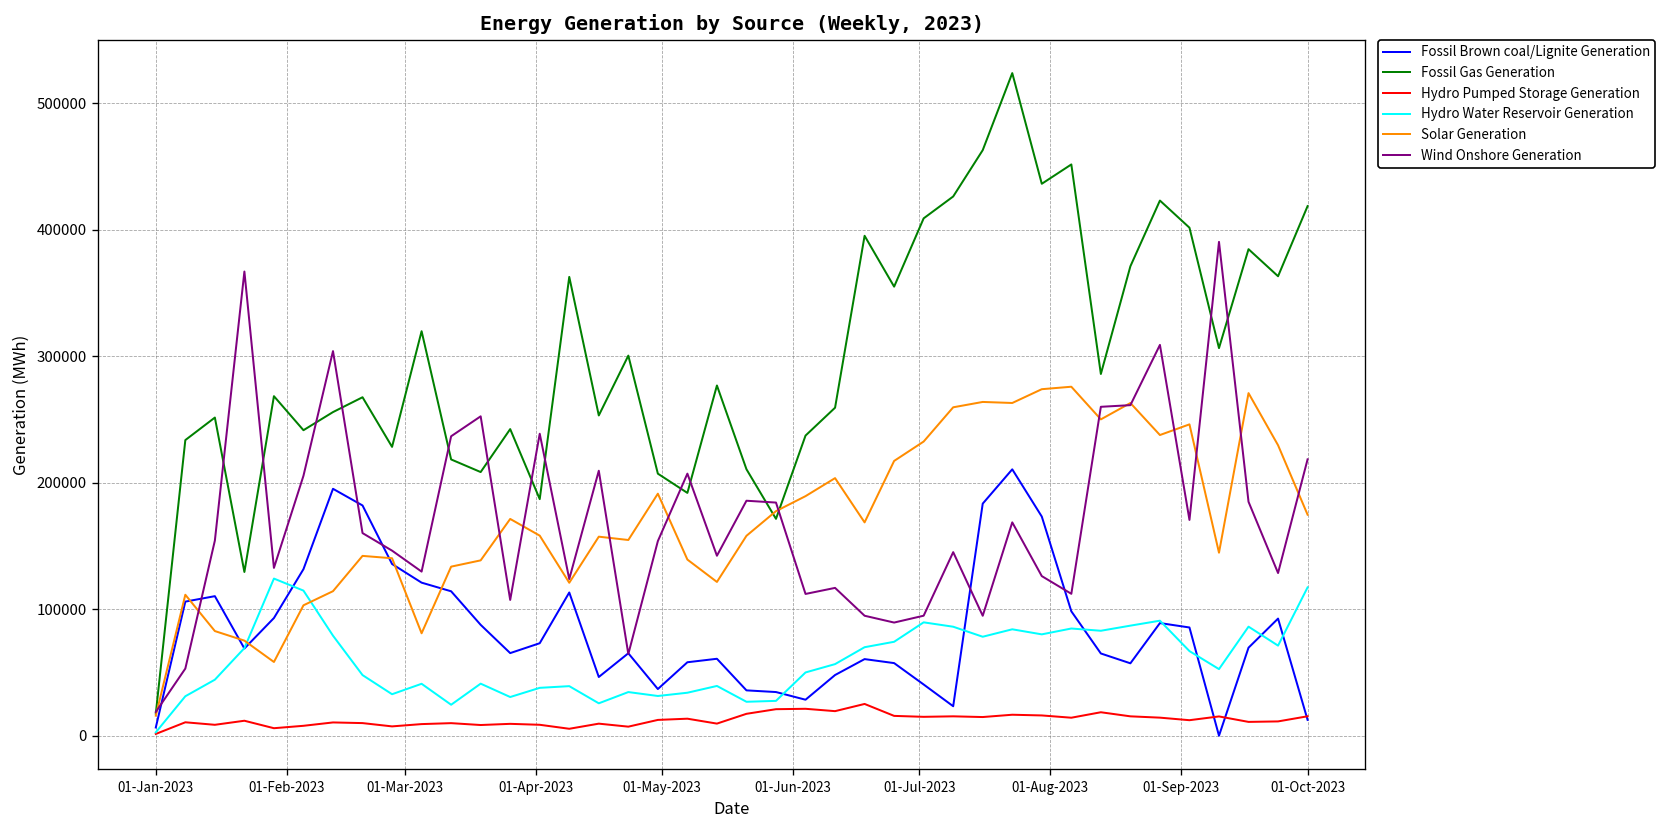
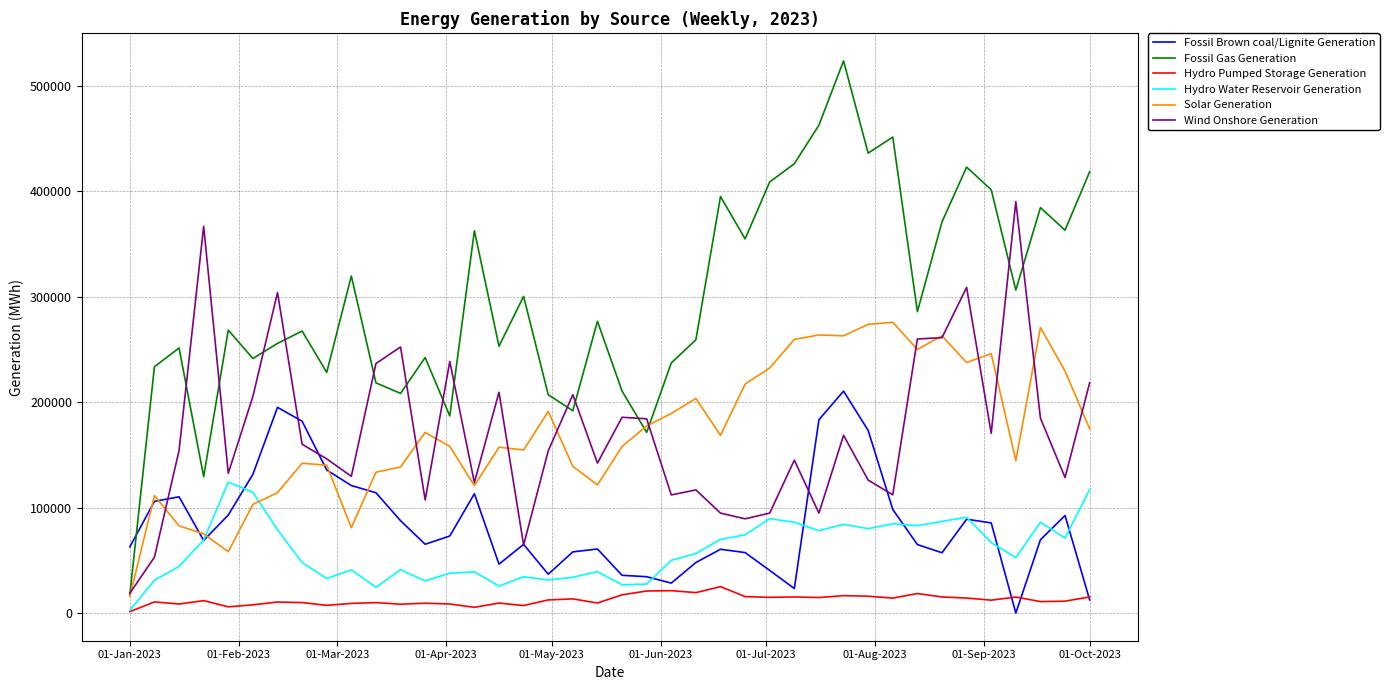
Fossil Brown coal/Lignite Generation, 01-Jan-2023: 7000 -> 63000
